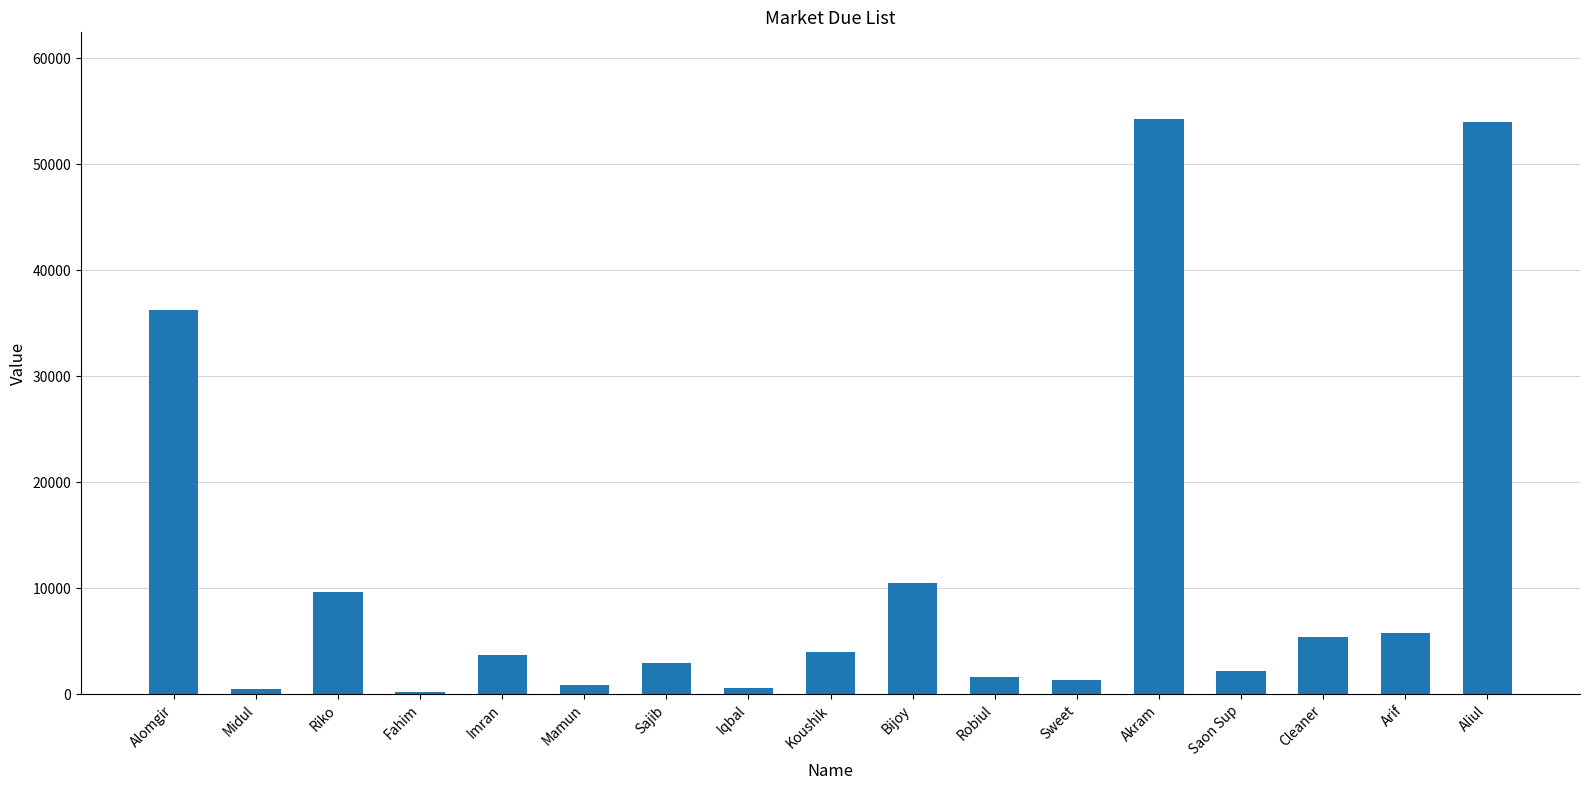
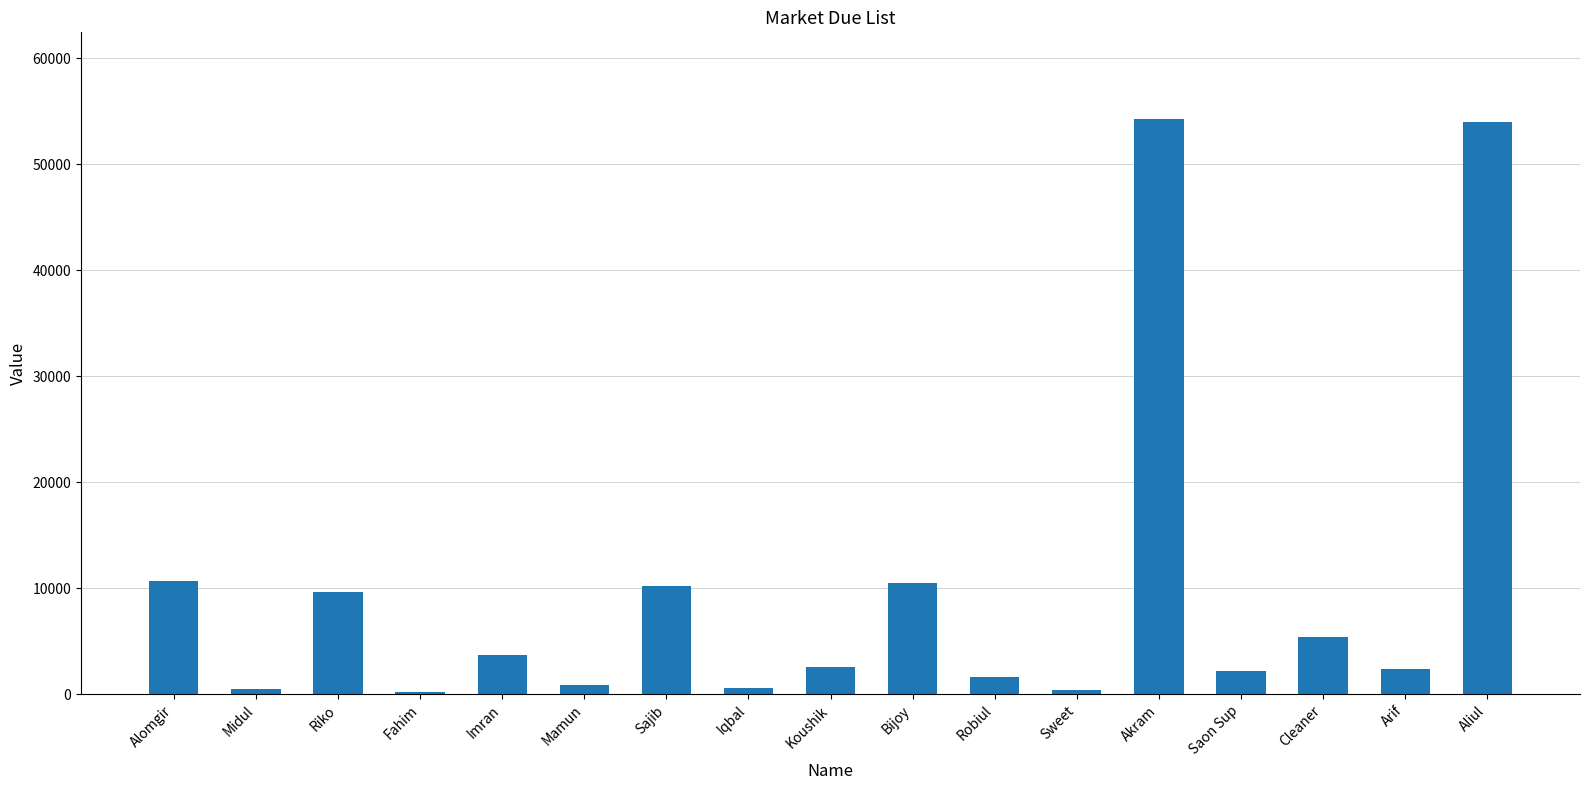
Alomgir: 36200 -> 10700
Sajib: 3000 -> 10200
Koushik: 4000 -> 2600
Sweet: 1400 -> 400
Arif: 5800 -> 2400
